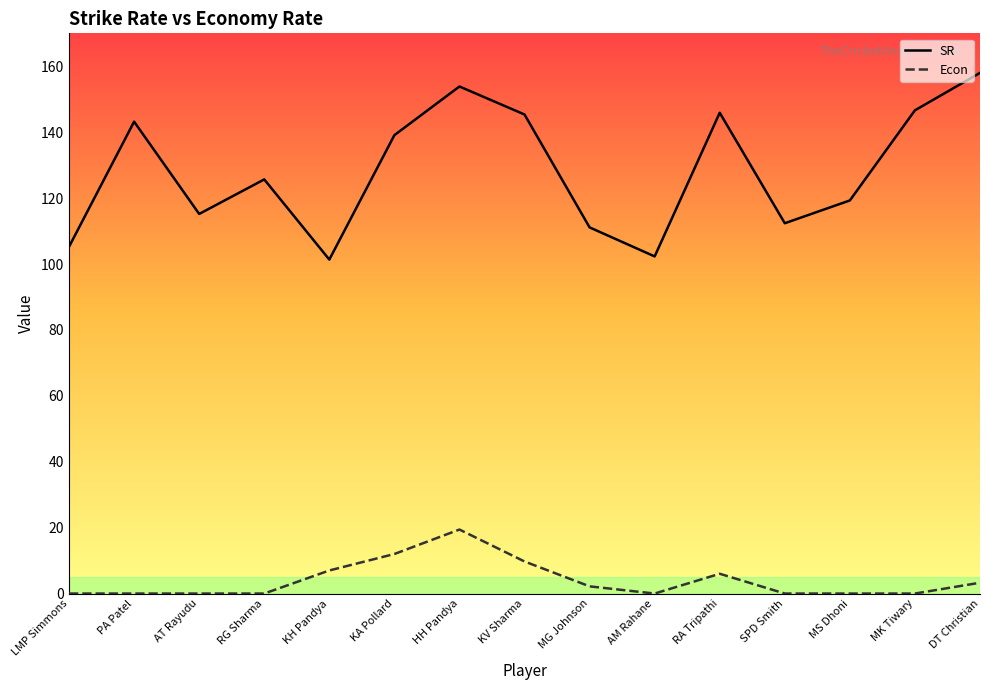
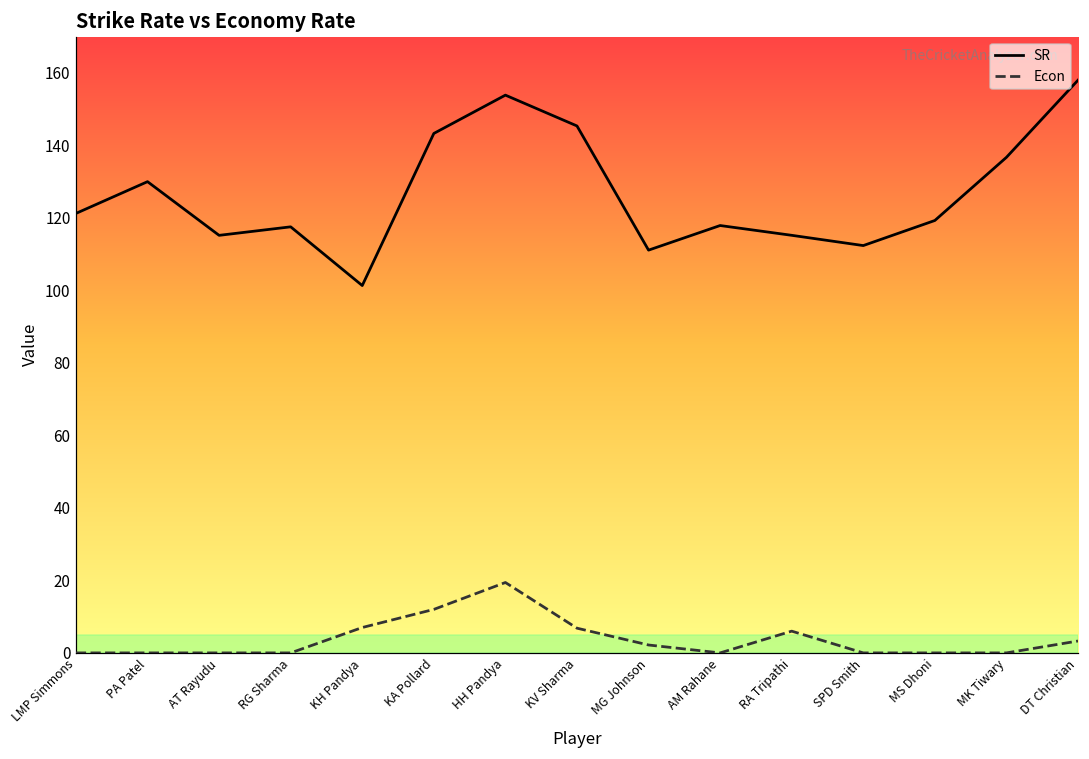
SR, LMP Simmons: 105 -> 121
SR, PA Patel: 143 -> 130
SR, RG Sharma: 126 -> 118
SR, KA Pollard: 139 -> 143
Econ, KV Sharma: 10 -> 7
SR, AM Rahane: 102 -> 118
SR, RA Tripathi: 146 -> 115
SR, MK Tiwary: 147 -> 137
